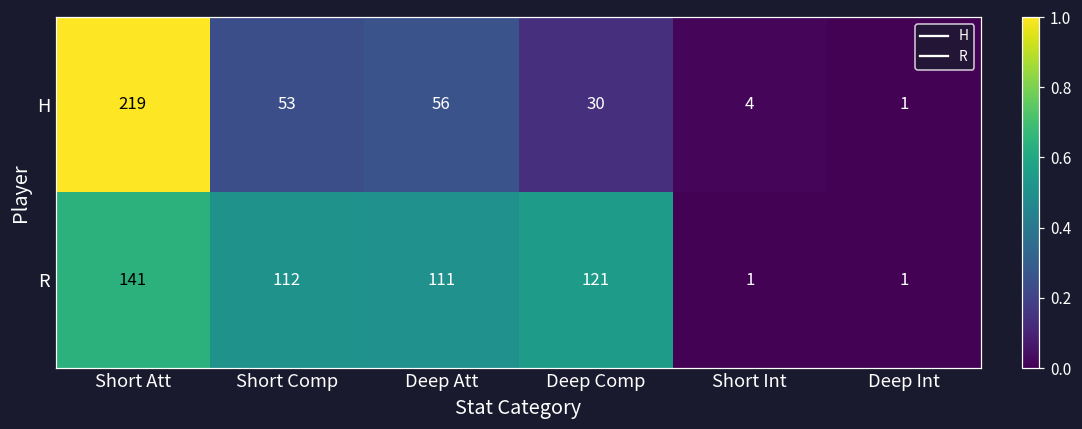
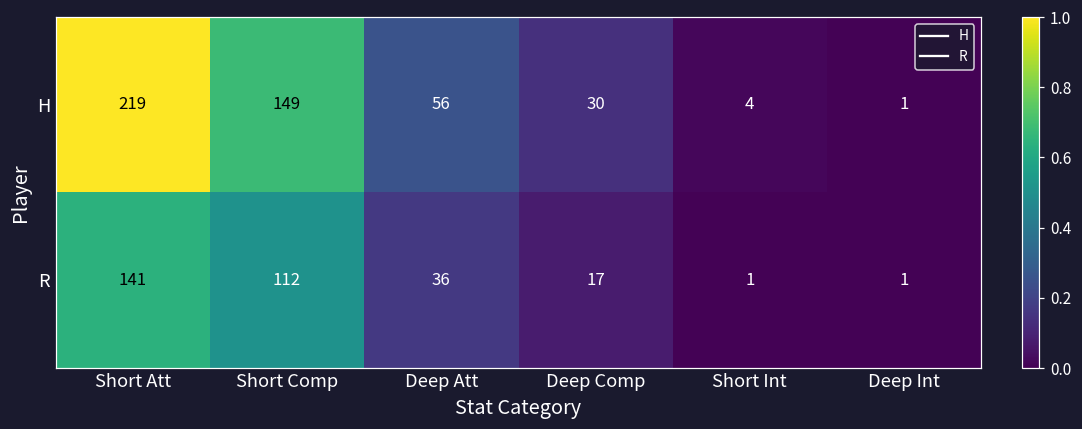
H, Short Comp: 53 -> 149
R, Deep Att: 111 -> 36
R, Deep Comp: 121 -> 17
